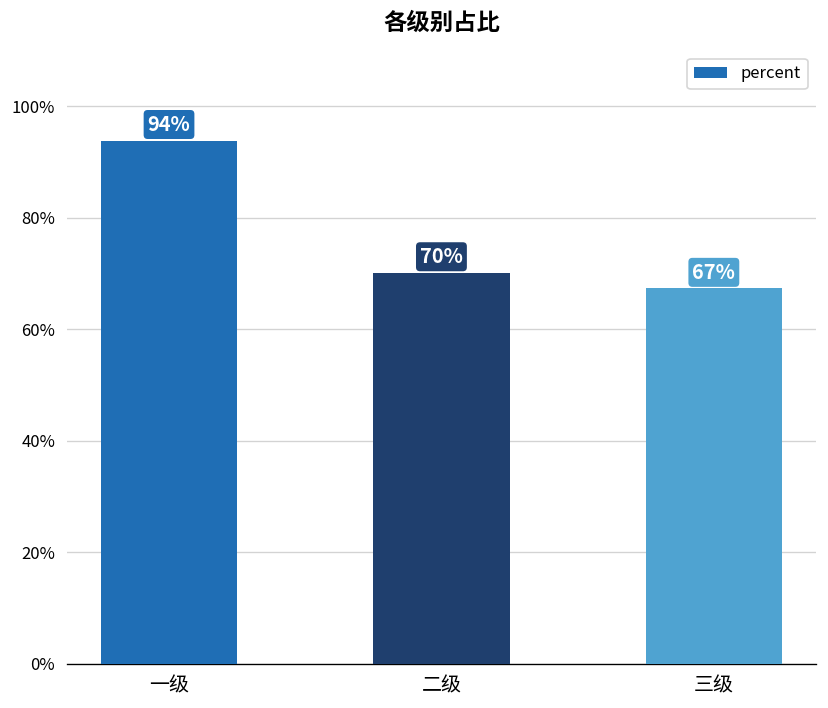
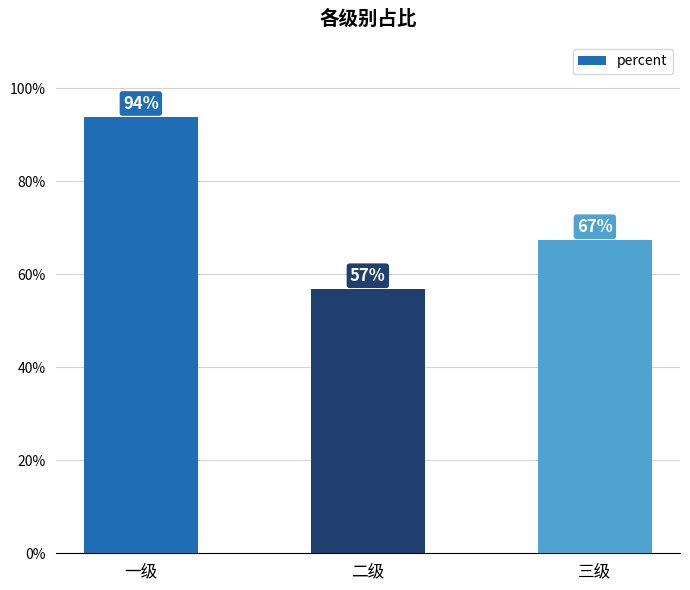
二级: 70% -> 57%
